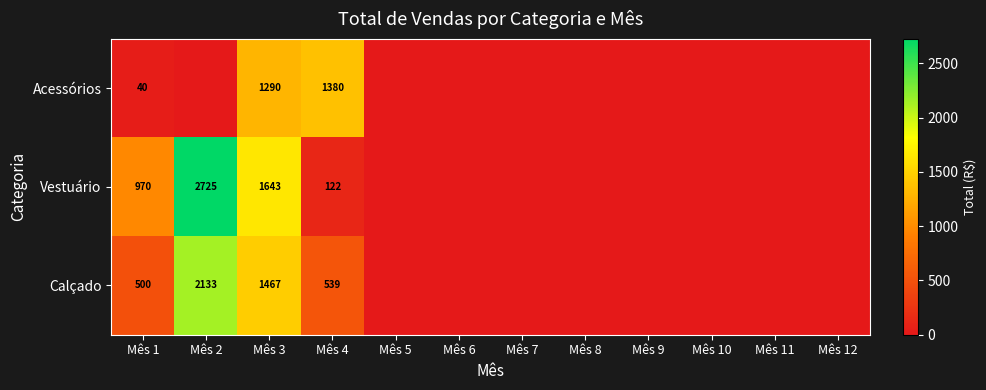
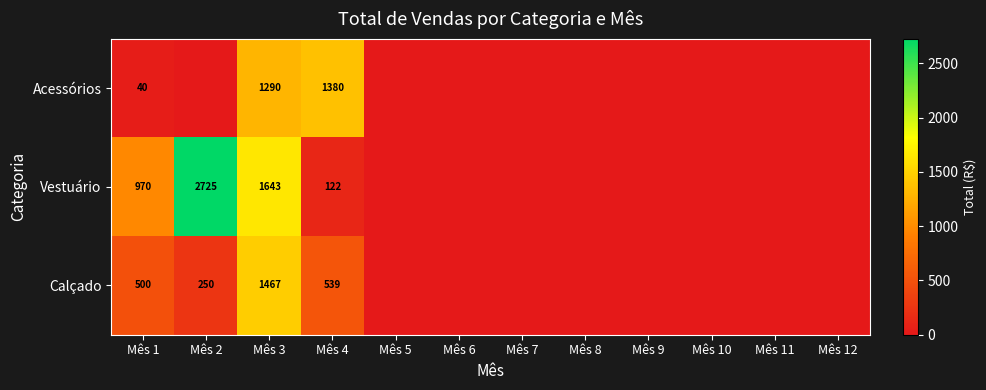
Calçado, Mês 2: 2133 -> 250
